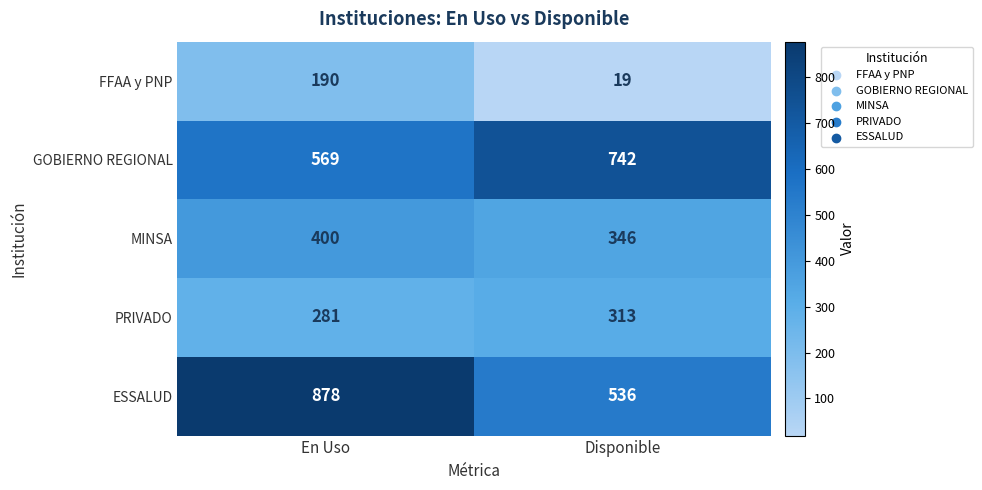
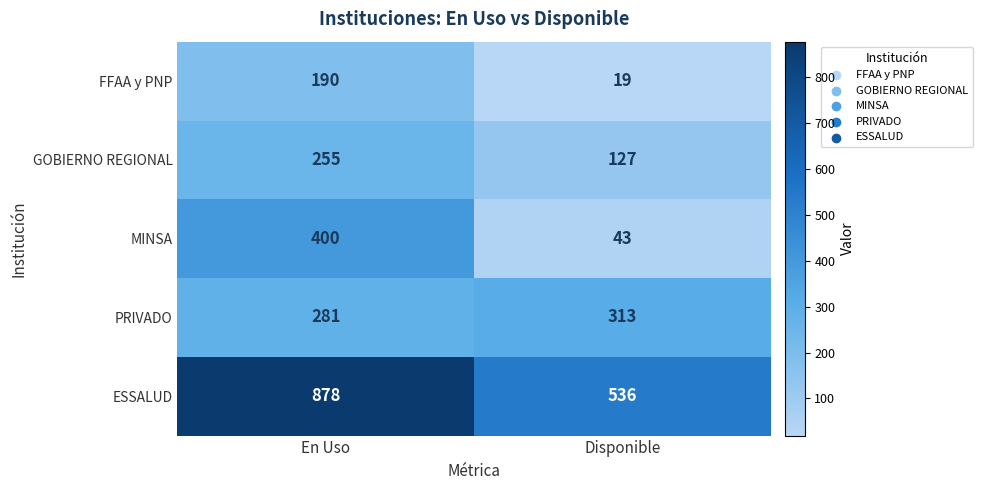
GOBIERNO REGIONAL, En Uso: 569 -> 255
GOBIERNO REGIONAL, Disponible: 742 -> 127
MINSA, Disponible: 346 -> 43
